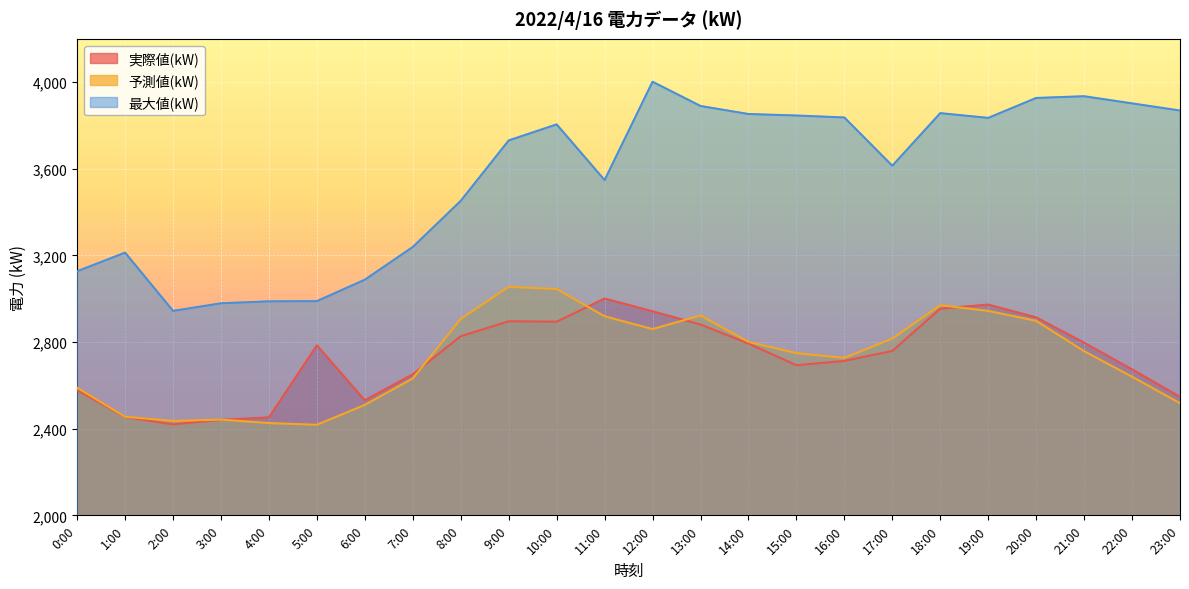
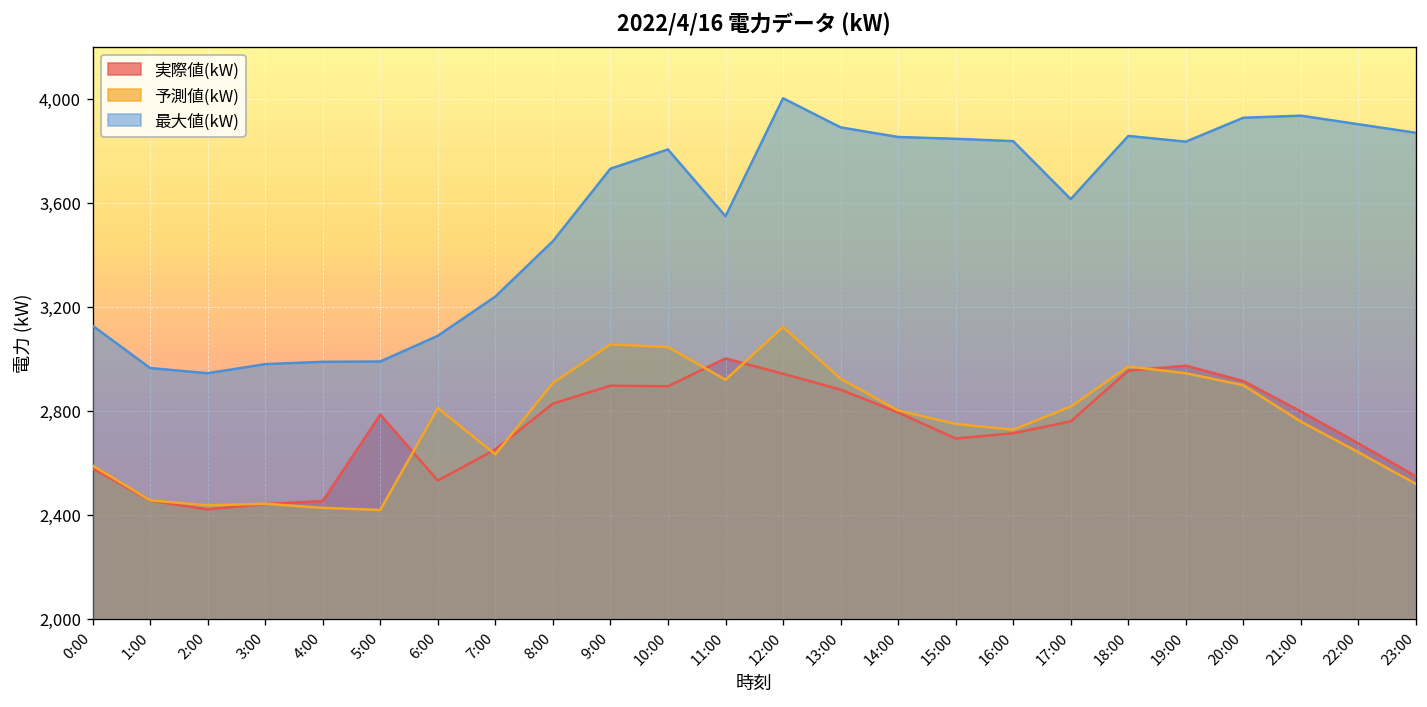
最大値(kW), 1:00: 3,210 -> 2,960
予測値(kW), 6:00: 2,510 -> 2,810
予測値(kW), 12:00: 2,860 -> 3,120
